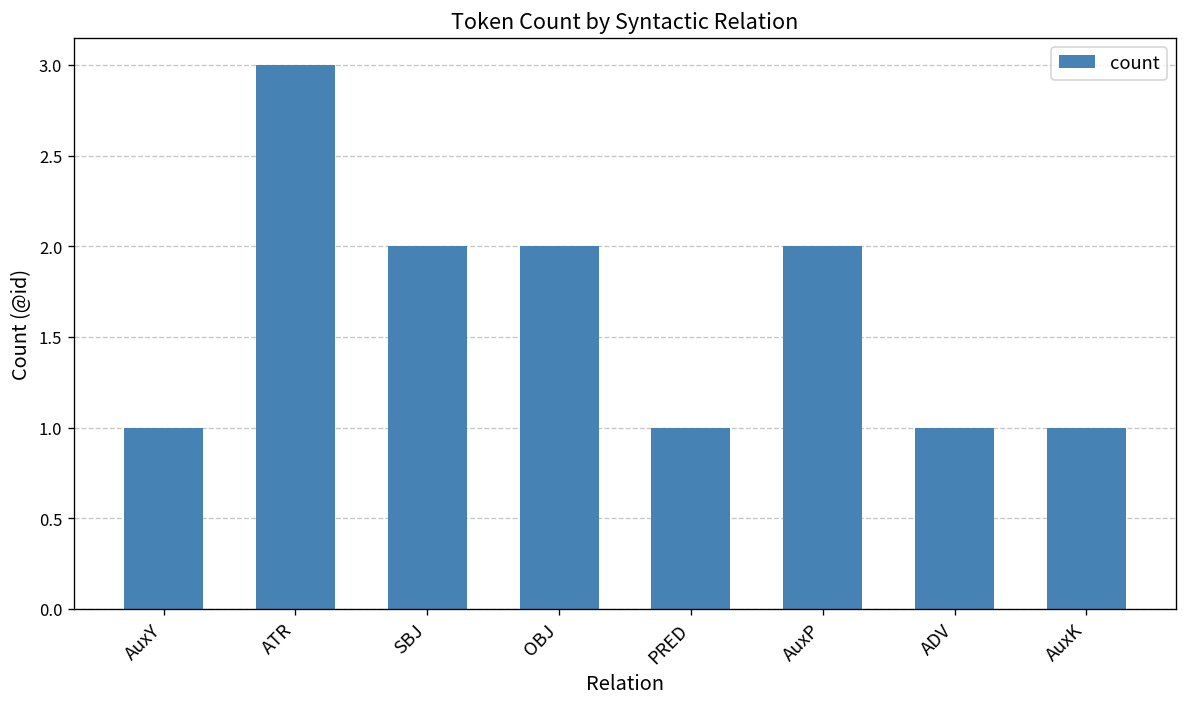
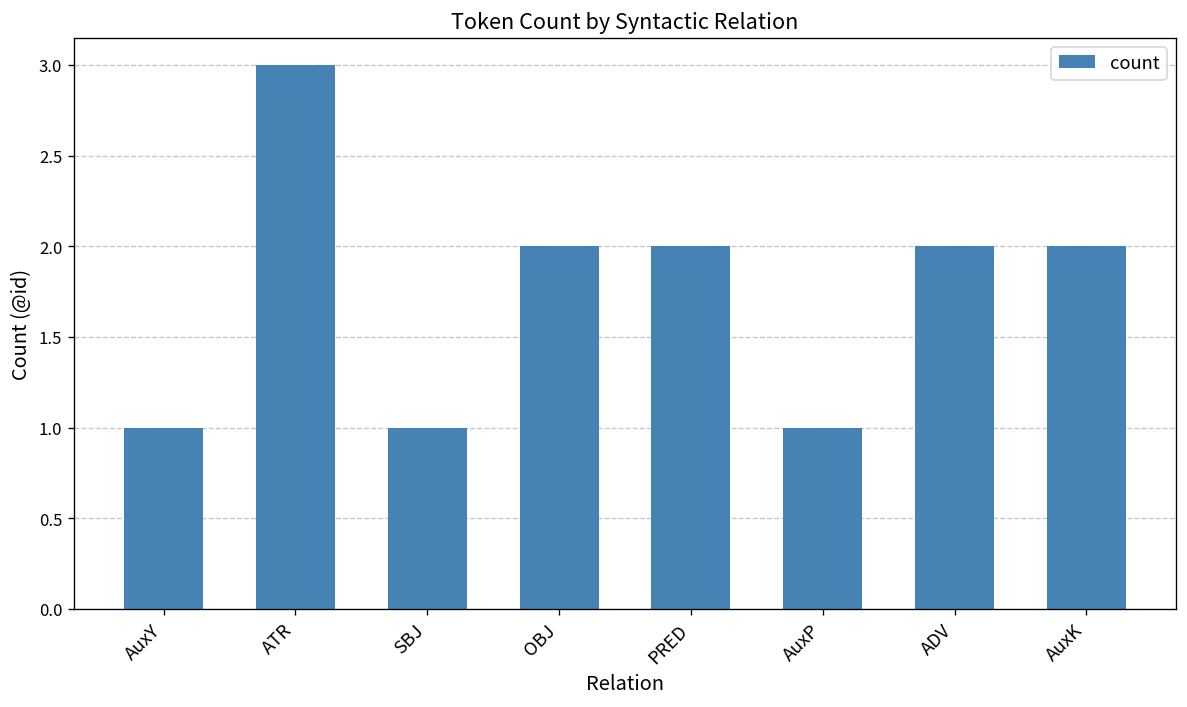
SBJ: 2 -> 1
PRED: 1 -> 2
AuxP: 2 -> 1
ADV: 1 -> 2
AuxK: 1 -> 2
